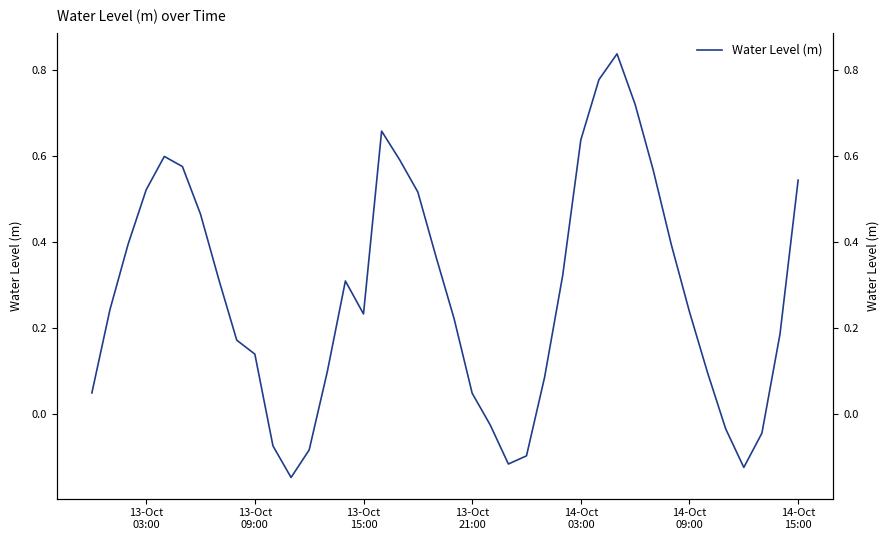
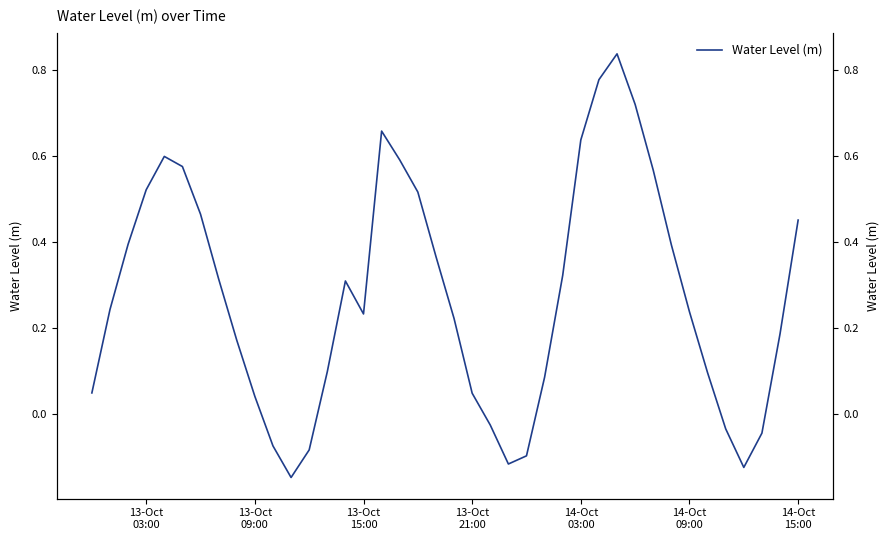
13-Oct 09:00: 0.14 -> 0.04
14-Oct 15:00: 0.54 -> 0.45
